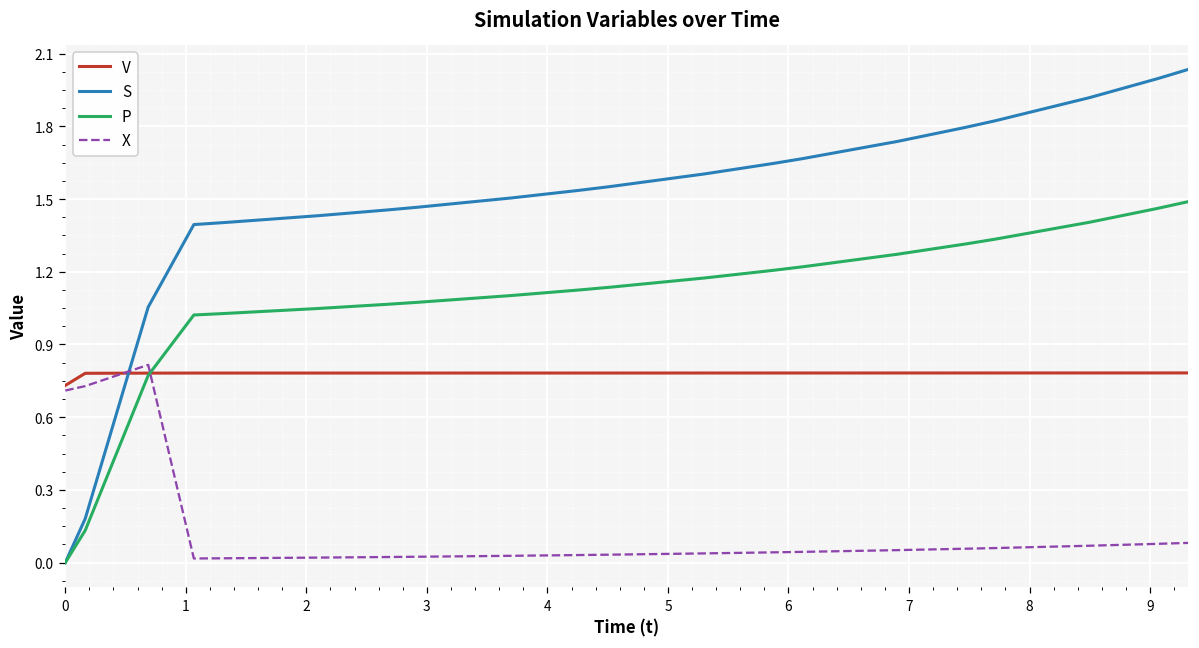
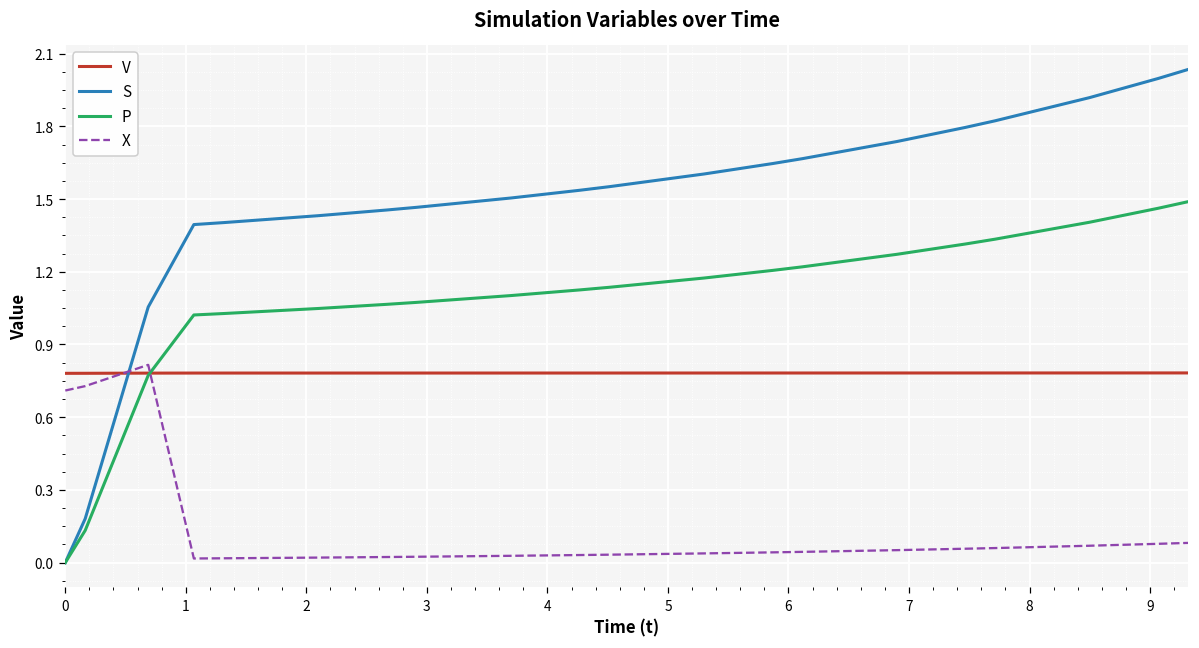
V, 0: 0.73 -> 0.78
